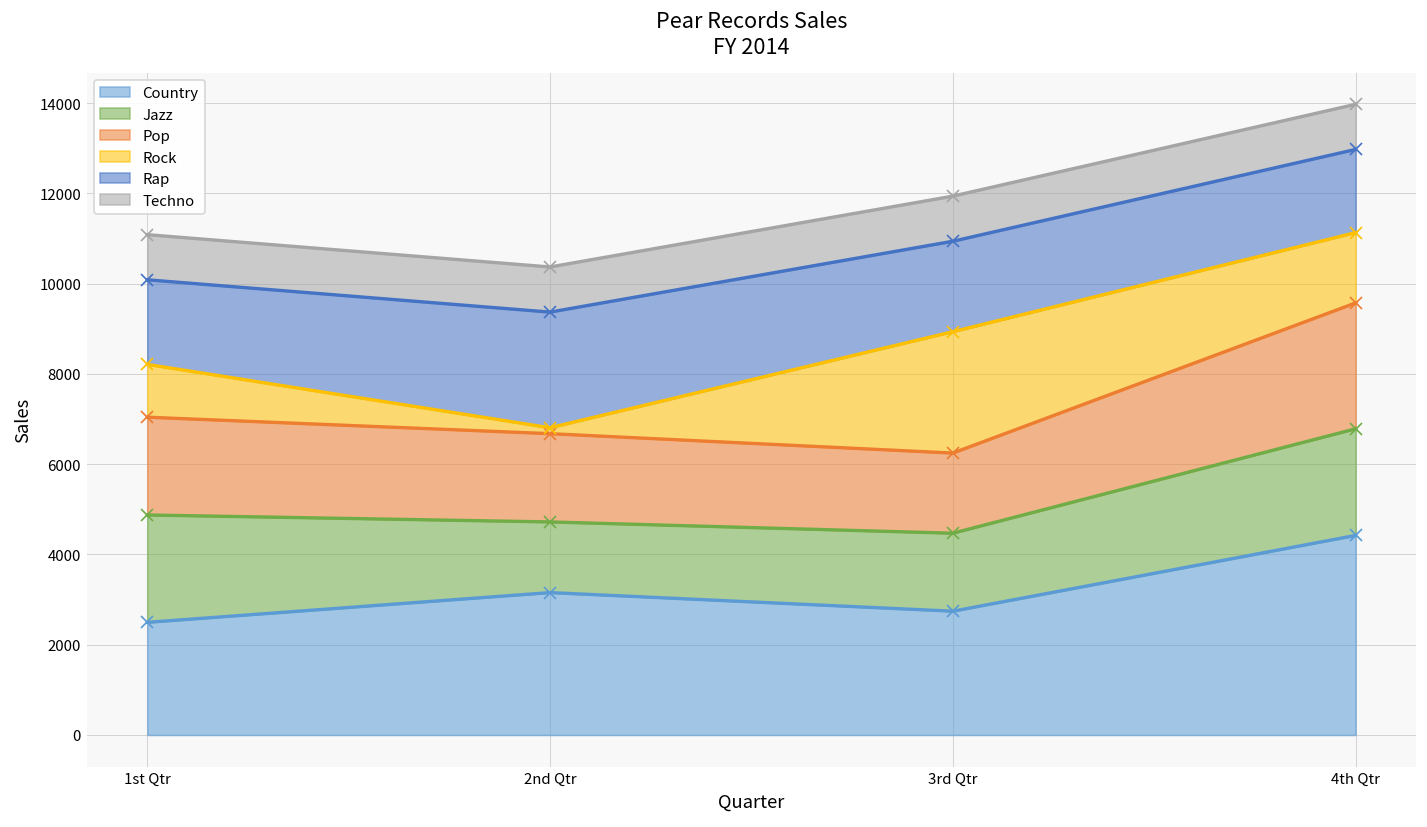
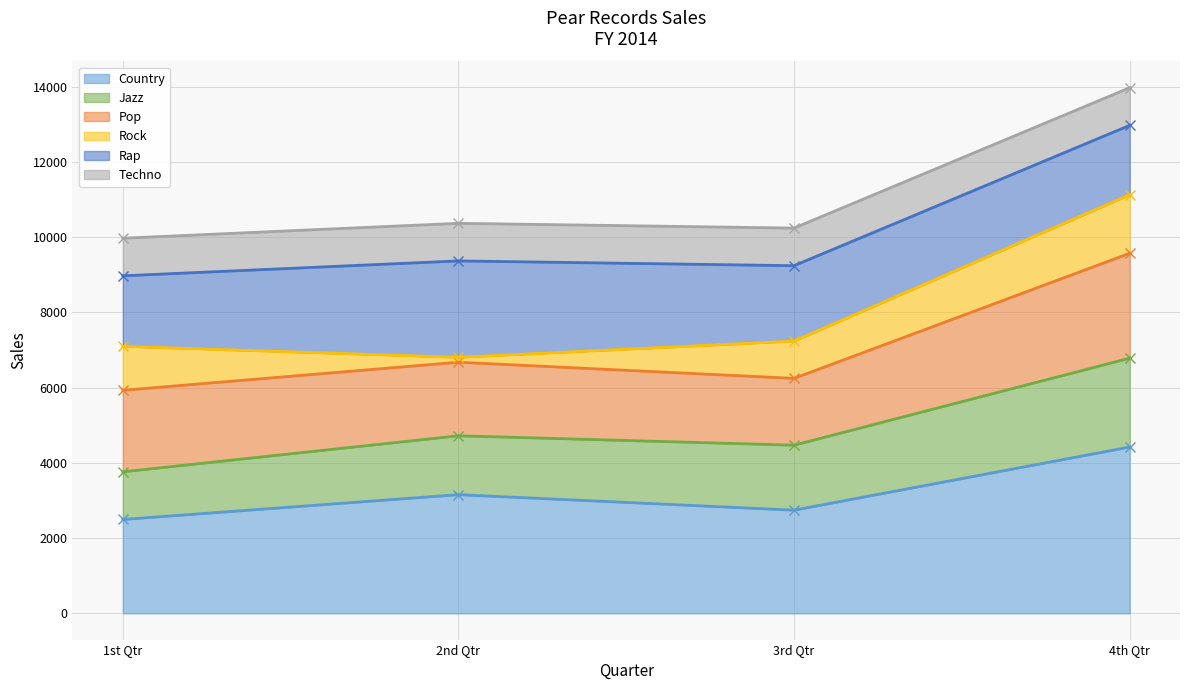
Jazz, 1st Qtr: 2400 -> 1300
Rock, 3rd Qtr: 2700 -> 1000
